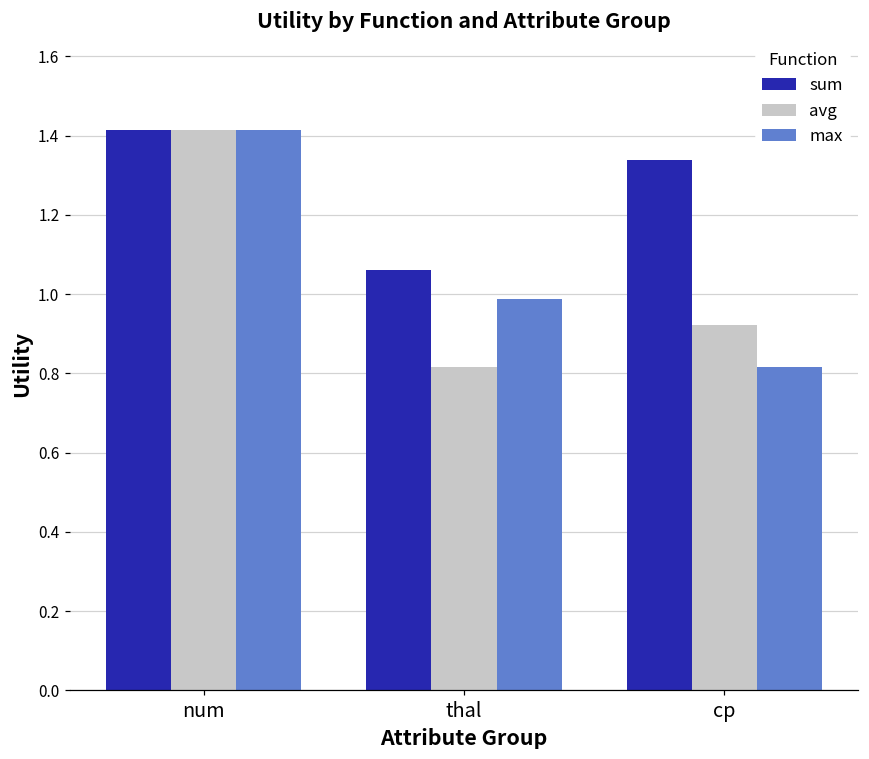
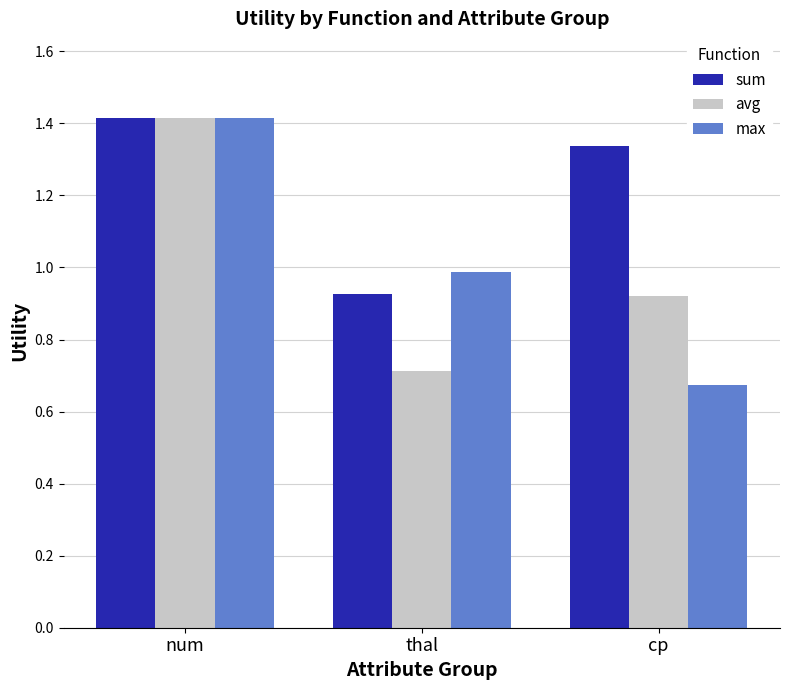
sum, thal: 1.06 -> 0.93
avg, thal: 0.82 -> 0.71
max, cp: 0.82 -> 0.67
